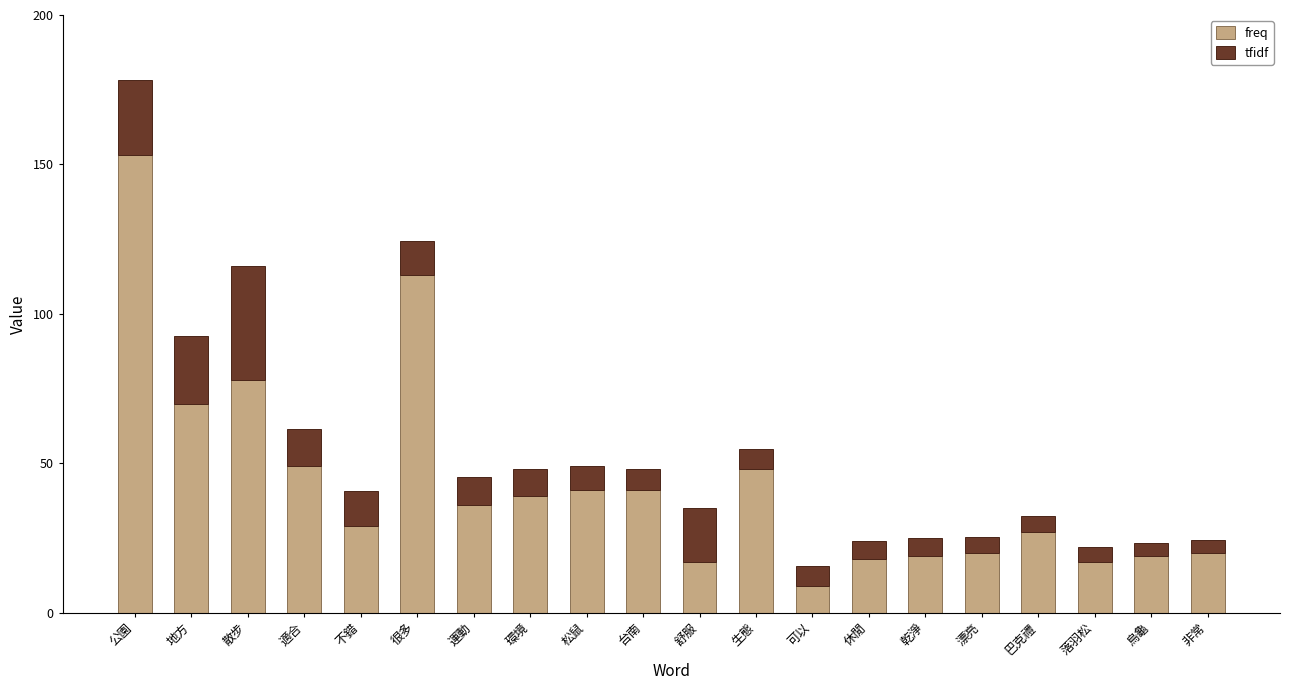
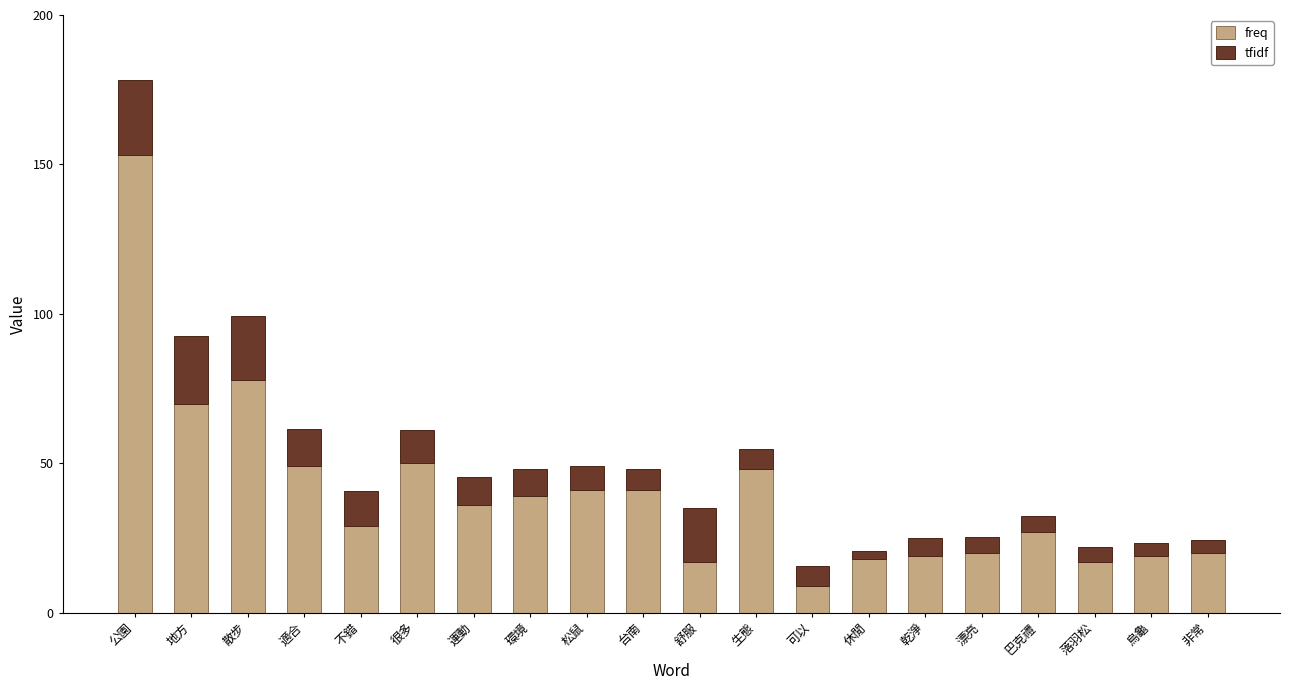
tfidf, 散步: 38 -> 21
freq, 很多: 113 -> 50
tfidf, 休閒: 6 -> 3
